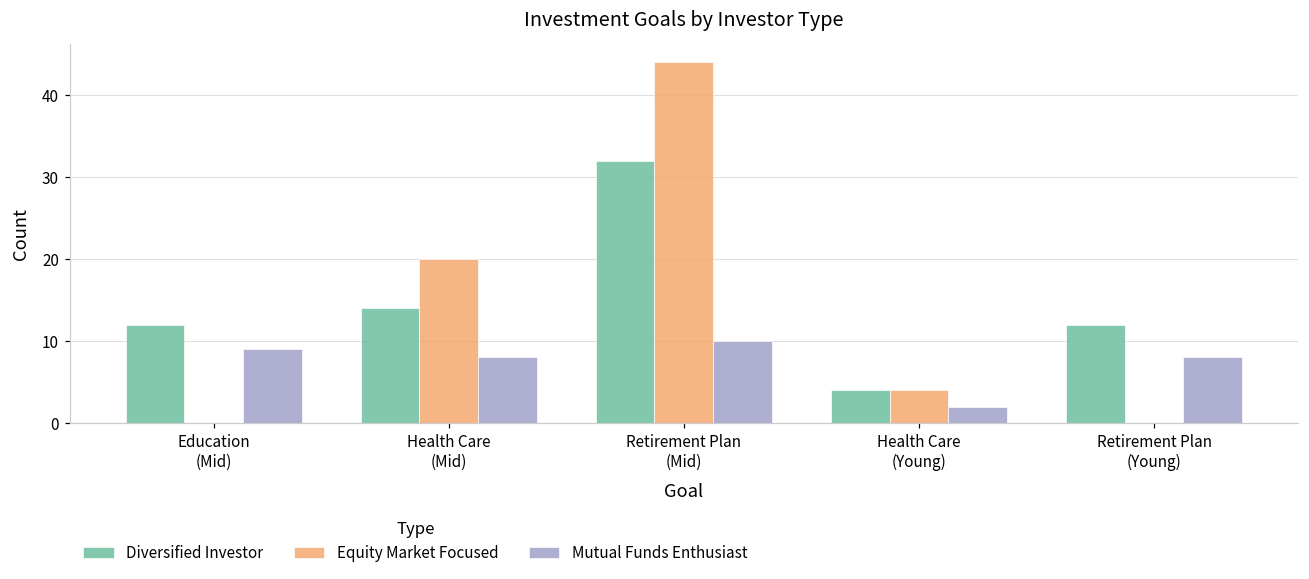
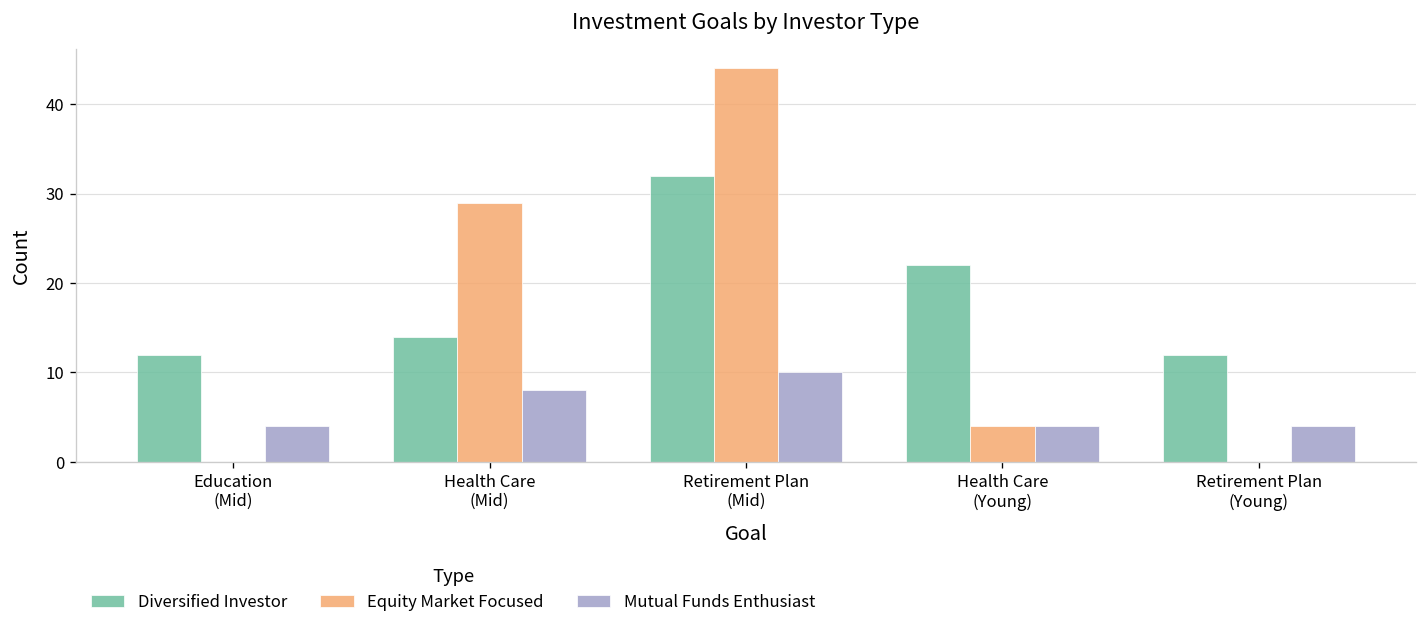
Mutual Funds Enthusiast, Education (Mid): 9 -> 4
Equity Market Focused, Health Care (Mid): 20 -> 29
Diversified Investor, Health Care (Young): 4 -> 22
Mutual Funds Enthusiast, Health Care (Young): 2 -> 4
Mutual Funds Enthusiast, Retirement Plan (Young): 8 -> 4
